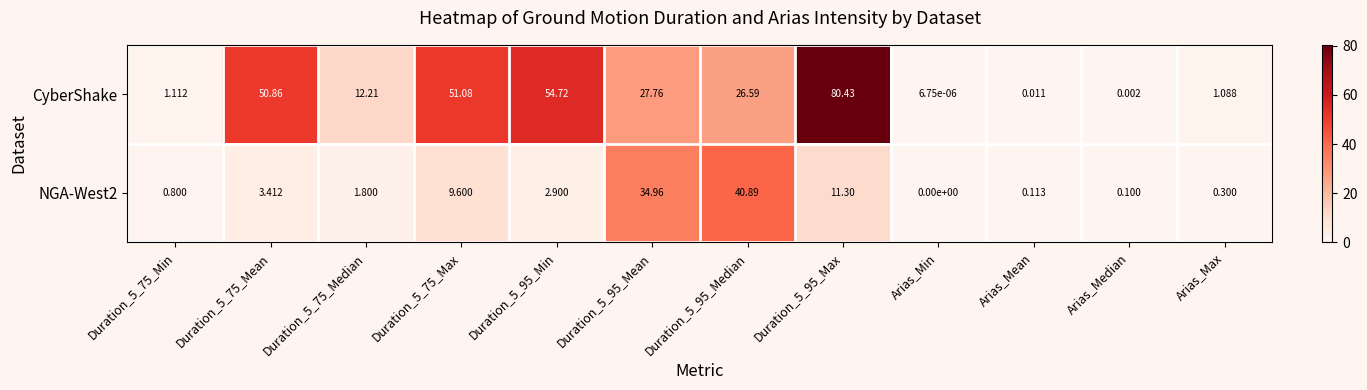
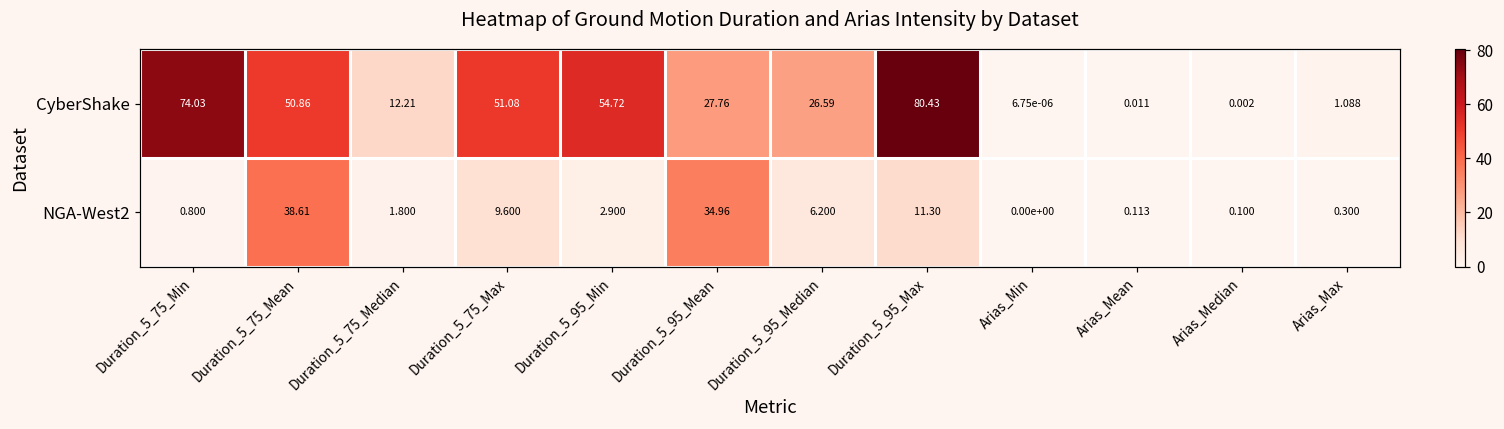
CyberShake, Duration_5_75_Min: 1.112 -> 74.03
NGA-West2, Duration_5_75_Mean: 3.412 -> 38.61
NGA-West2, Duration_5_95_Median: 40.89 -> 6.200
